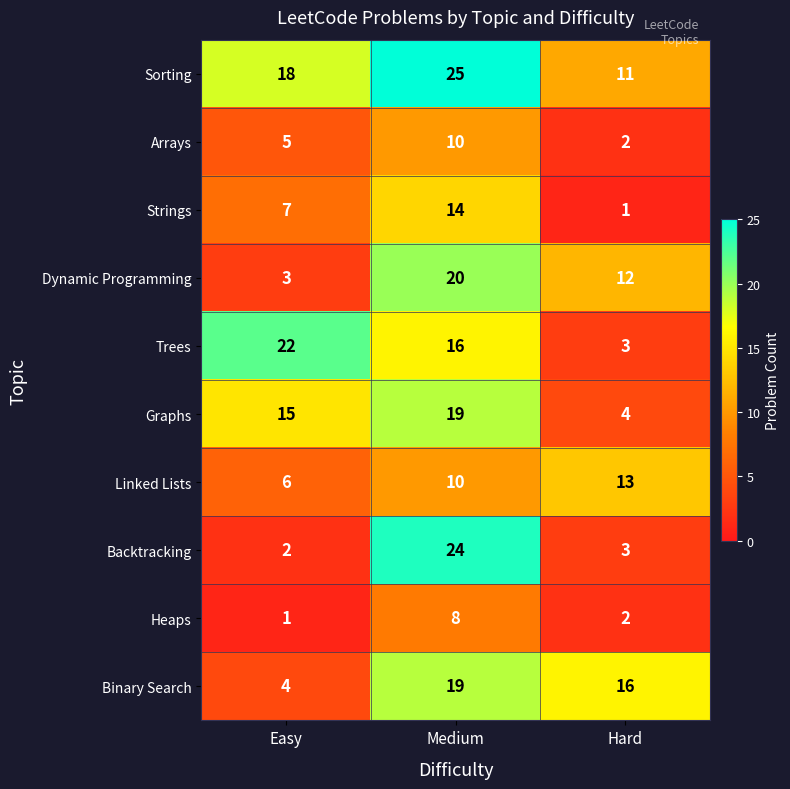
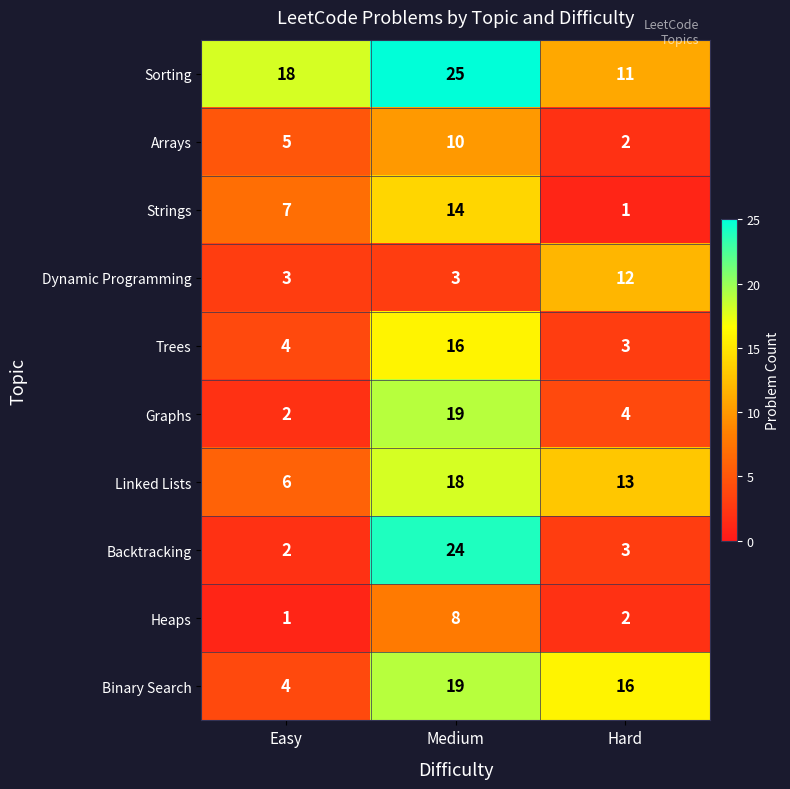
Dynamic Programming, Medium: 20 -> 3
Trees, Easy: 22 -> 4
Graphs, Easy: 15 -> 2
Linked Lists, Medium: 10 -> 18
